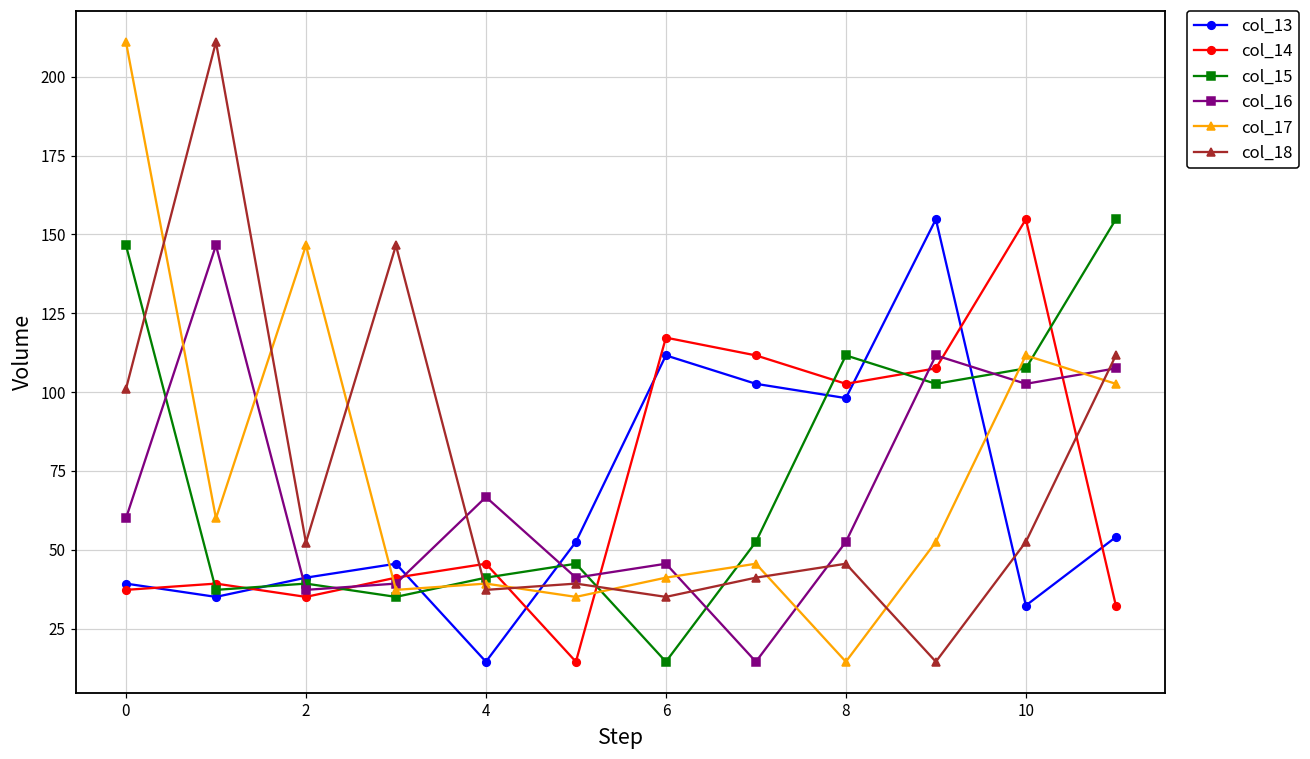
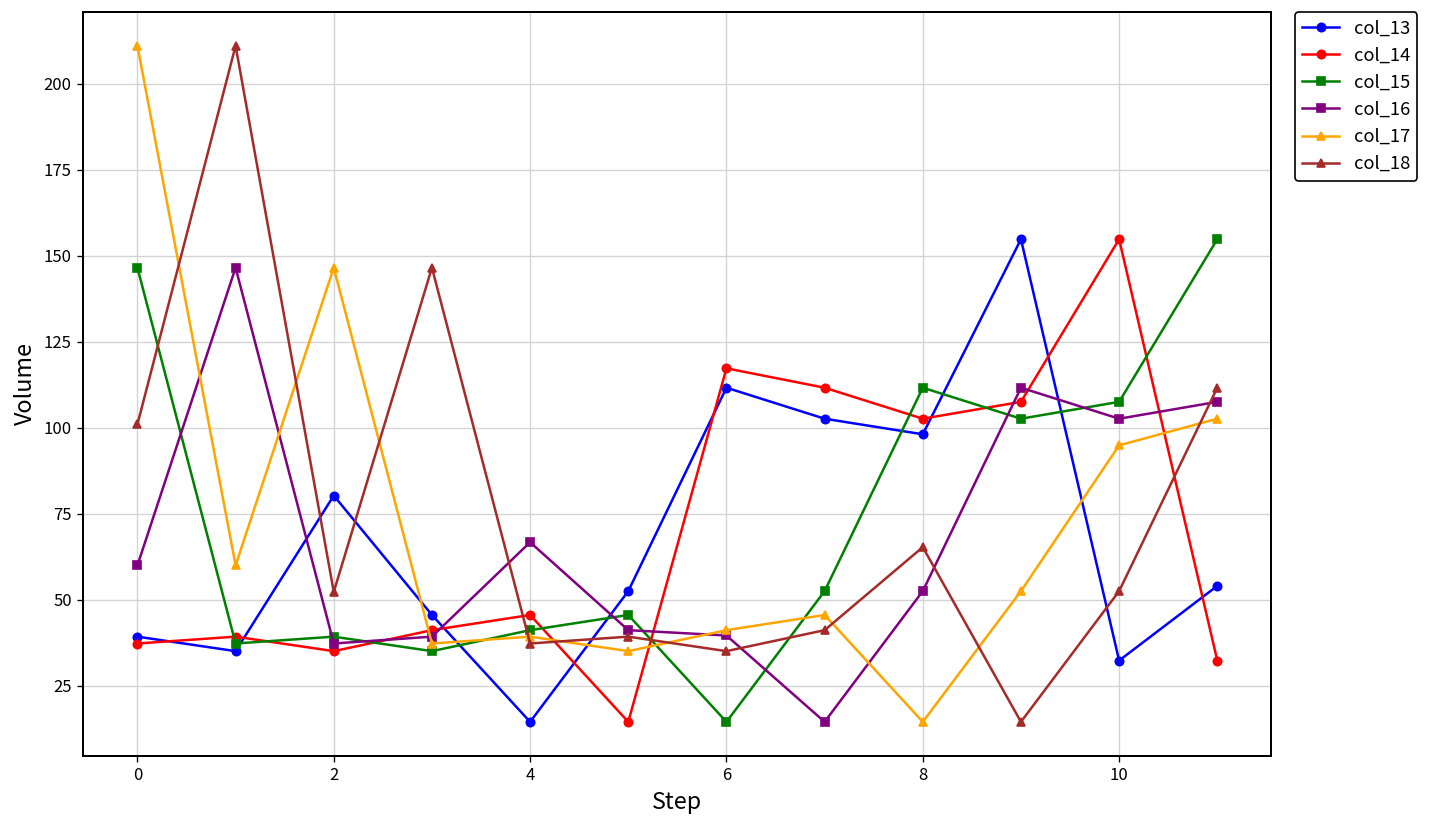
col_13, 2: 41 -> 80
col_16, 6: 46 -> 40
col_18, 8: 46 -> 65
col_17, 10: 112 -> 95
